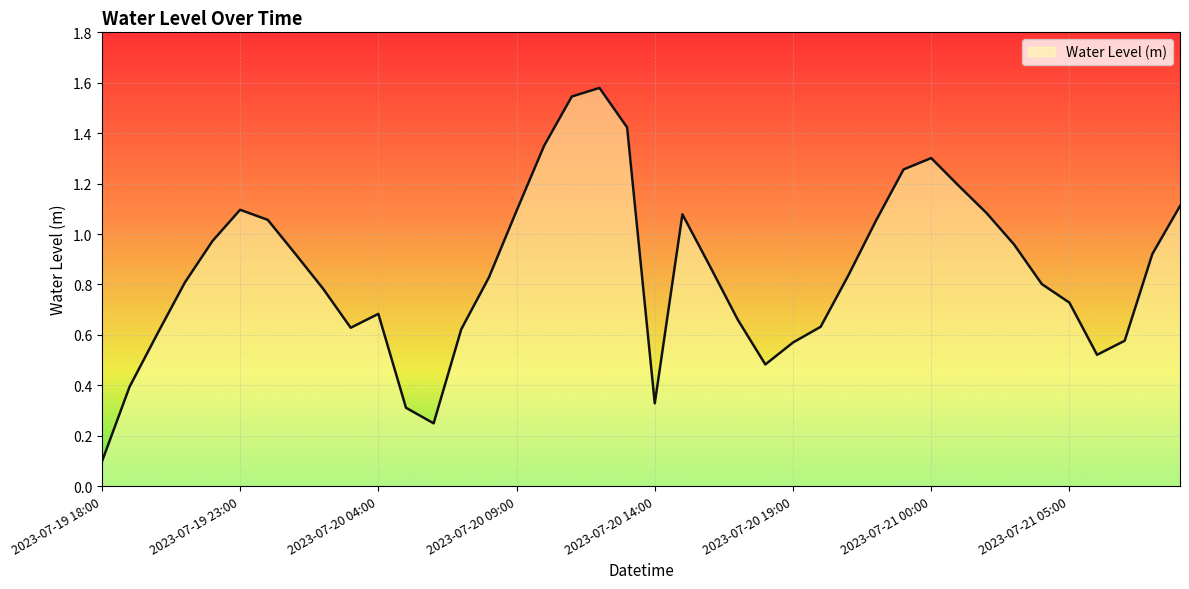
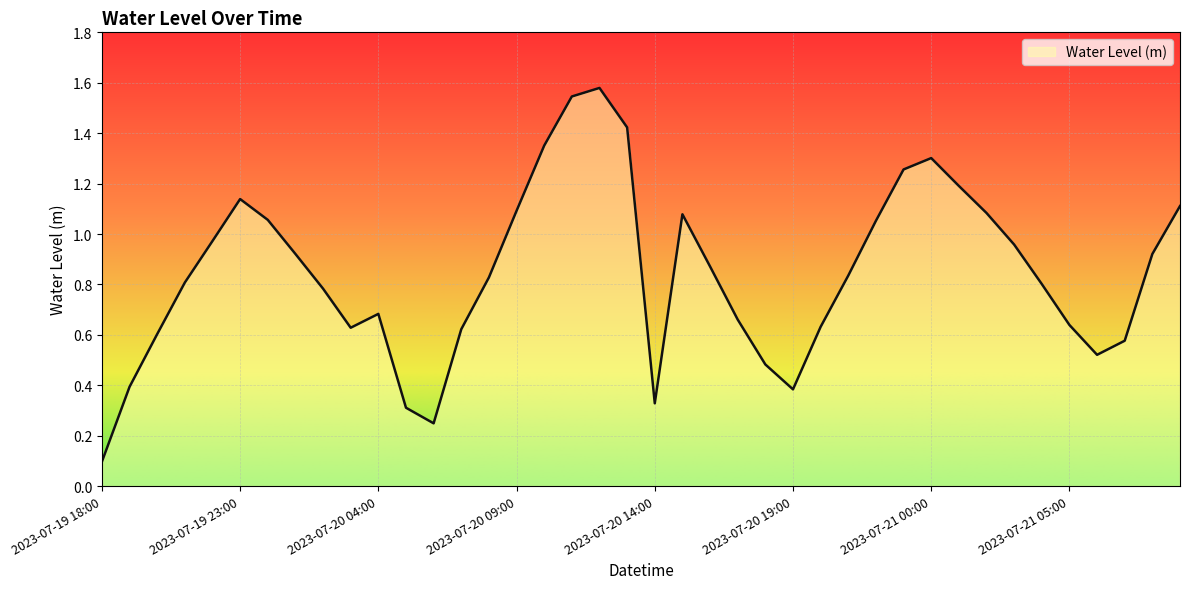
2023-07-19 23:00: 1.10 -> 1.14
2023-07-20 19:00: 0.57 -> 0.38
2023-07-21 05:00: 0.73 -> 0.64
